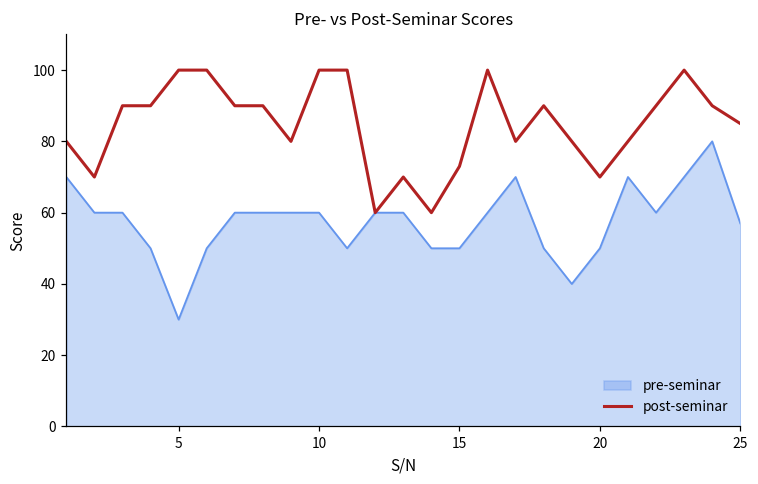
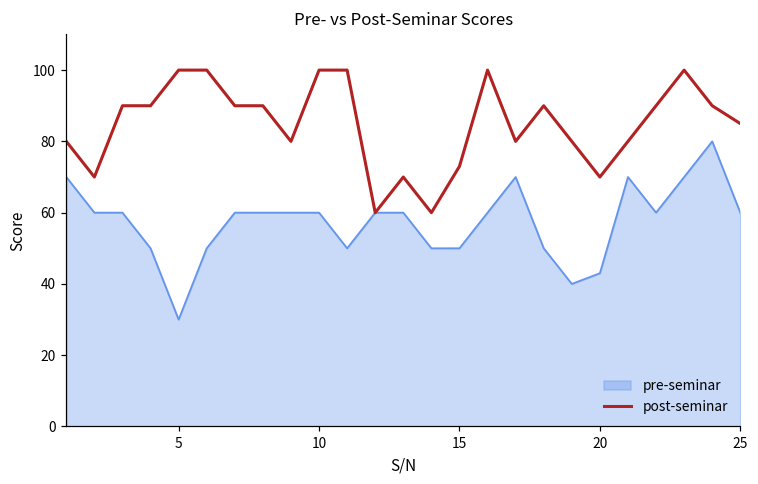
pre-seminar, 20: 50 -> 43
pre-seminar, 25: 57 -> 60
